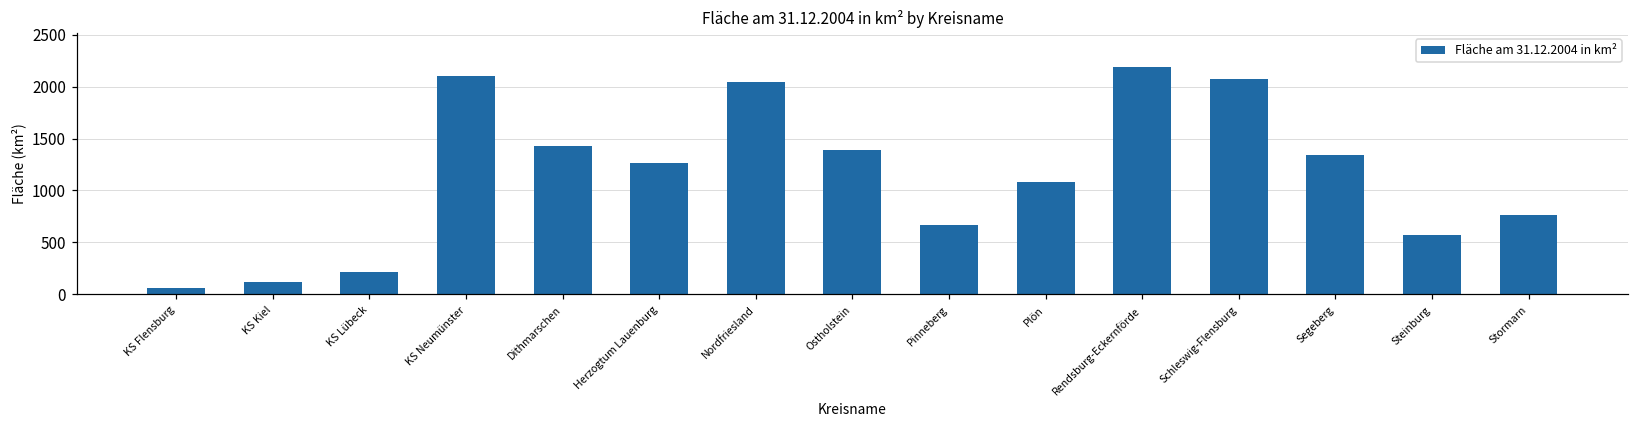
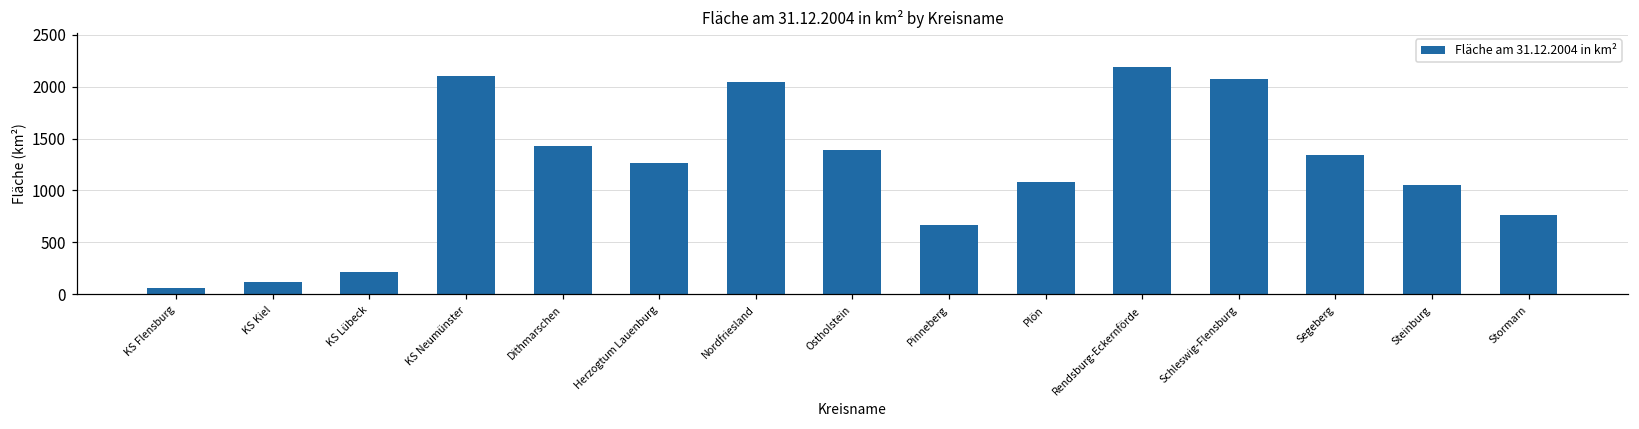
Steinburg: 600 -> 1100
